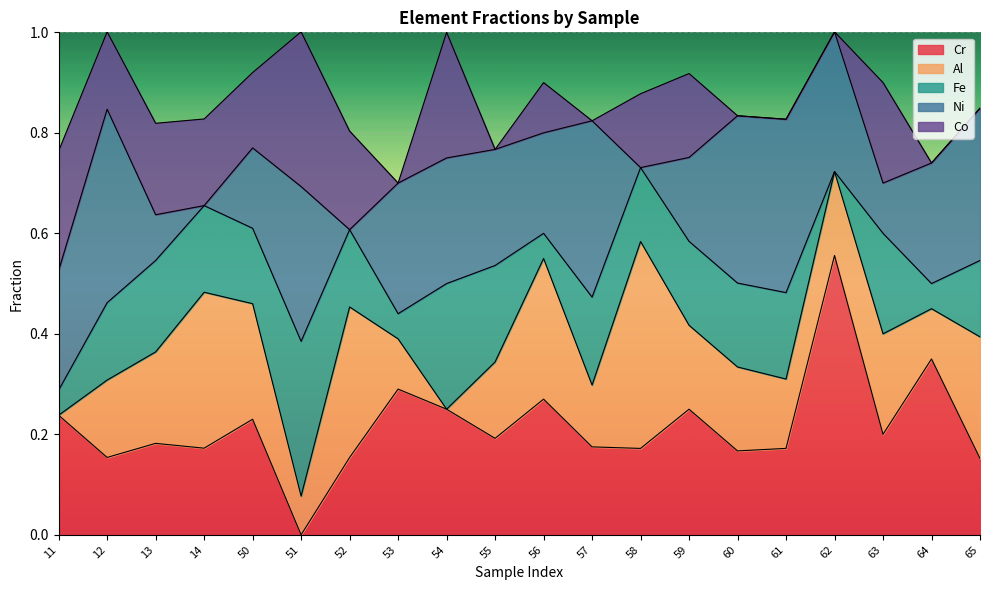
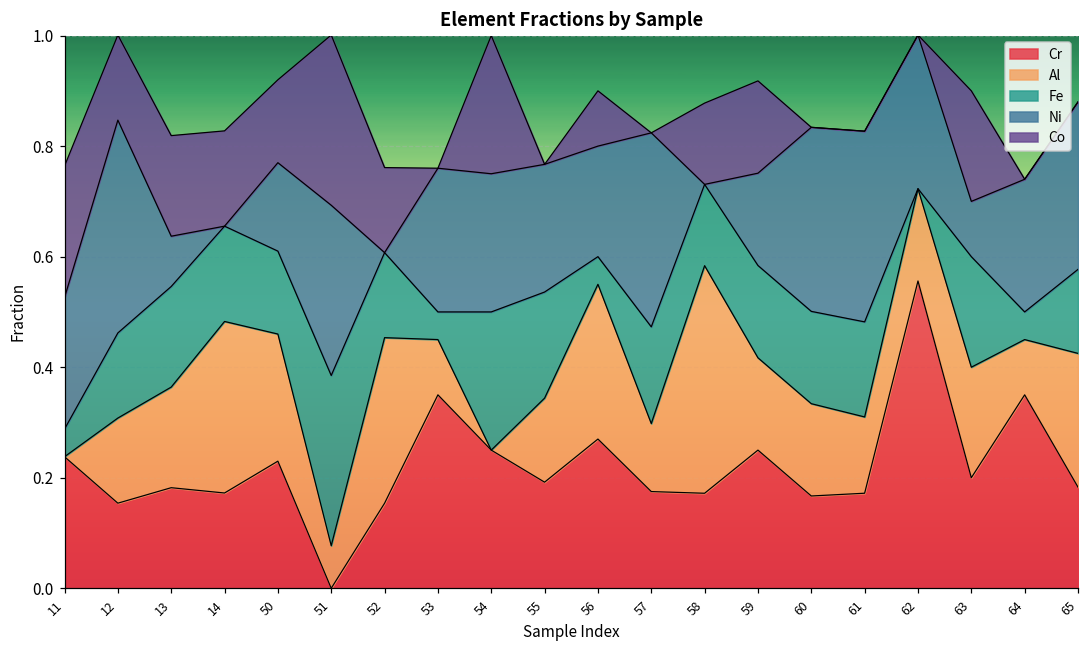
Co, 52: 0.20 -> 0.15
Cr, 53: 0.29 -> 0.35
Cr, 65: 0.15 -> 0.18
